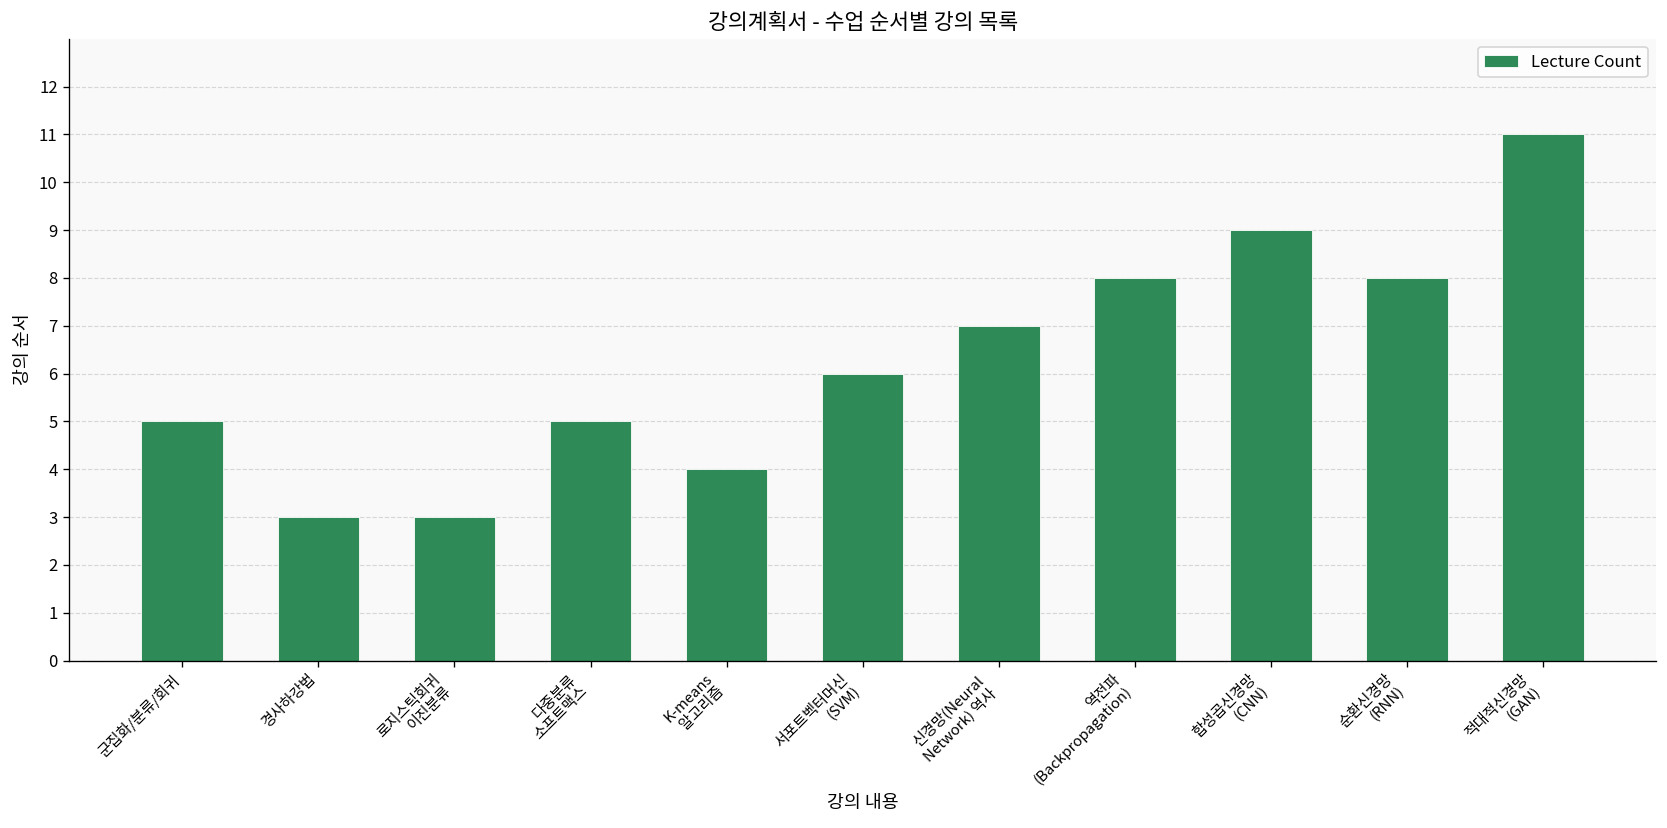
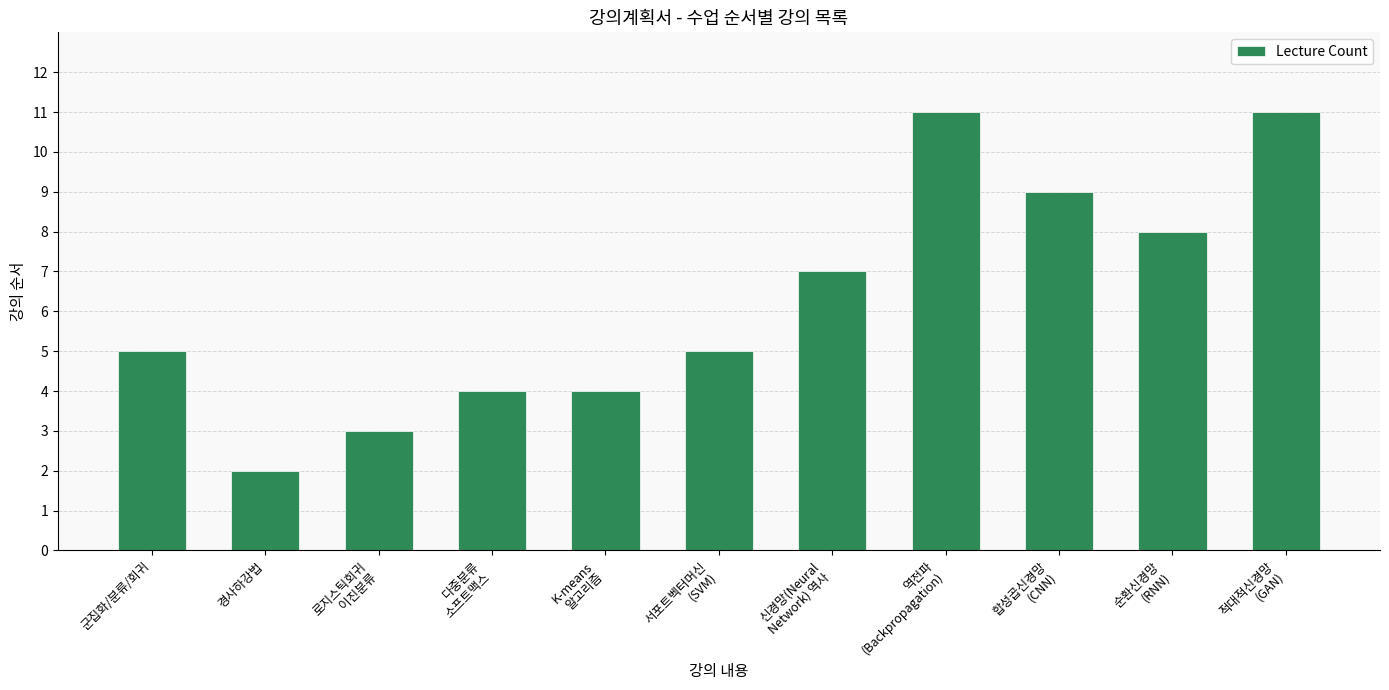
경사하강법: 3 -> 2
다중분류 소프트맥스: 5 -> 4
서포트벡터머신 (SVM): 6 -> 5
역전파 (Backpropagation): 8 -> 11
